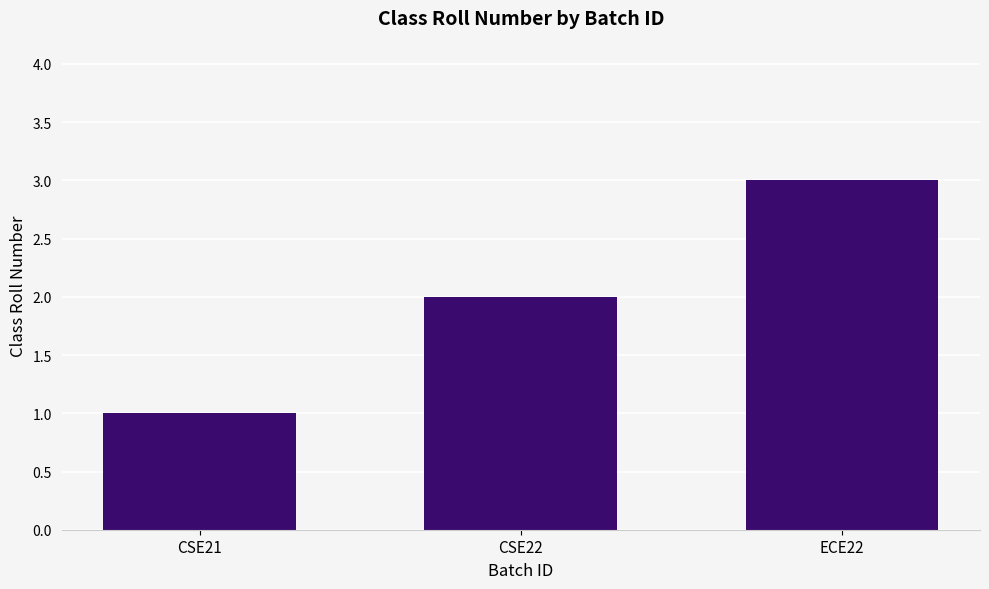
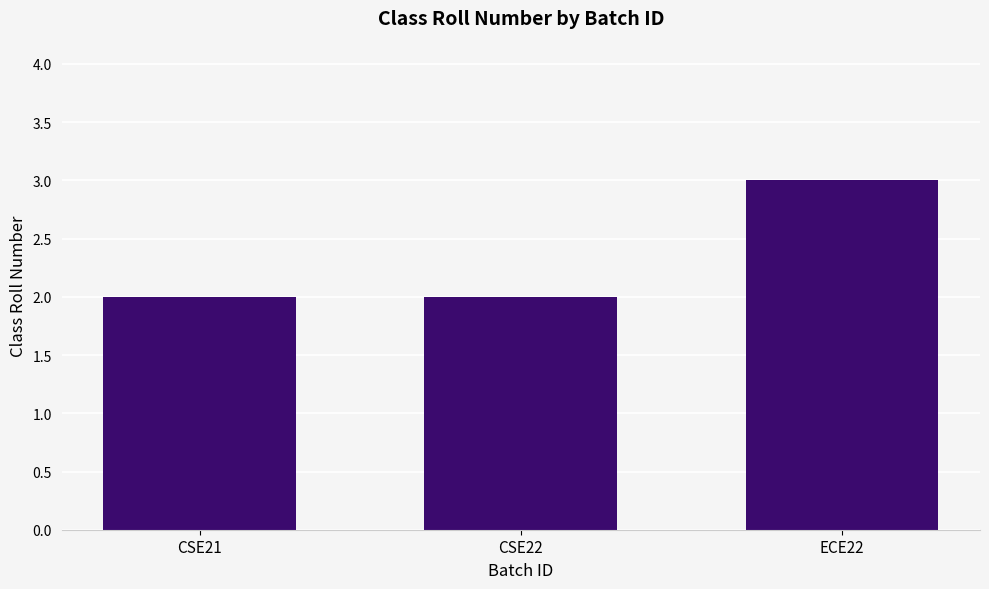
CSE21: 1 -> 2
